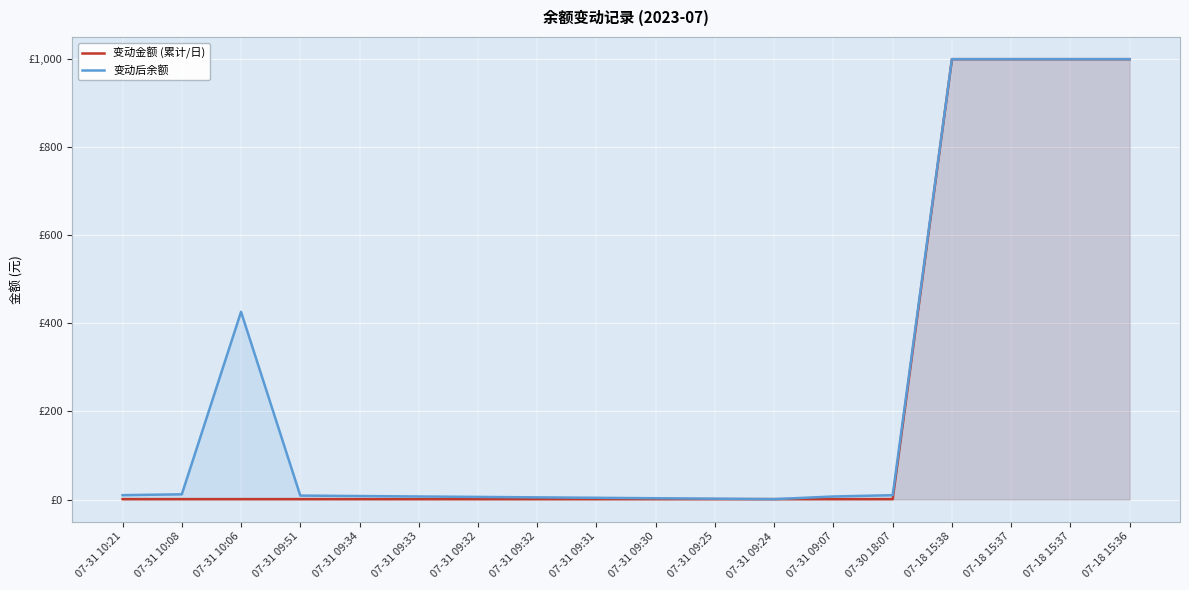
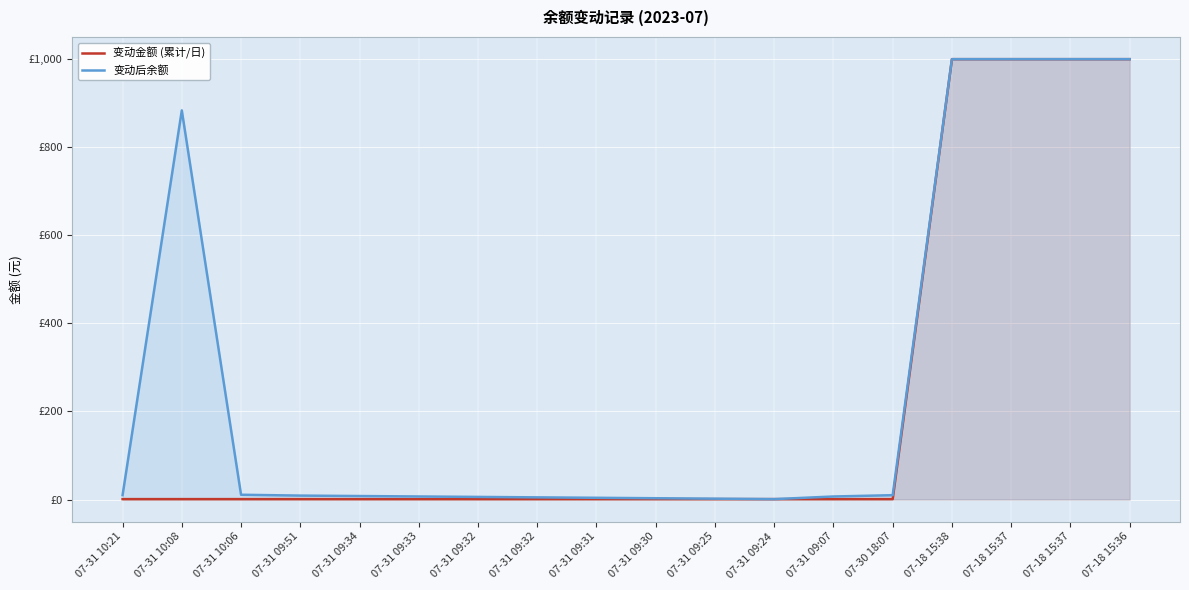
变动后余额, 07-31 10:08: £10 -> £880
变动后余额, 07-31 10:06: £430 -> £10
